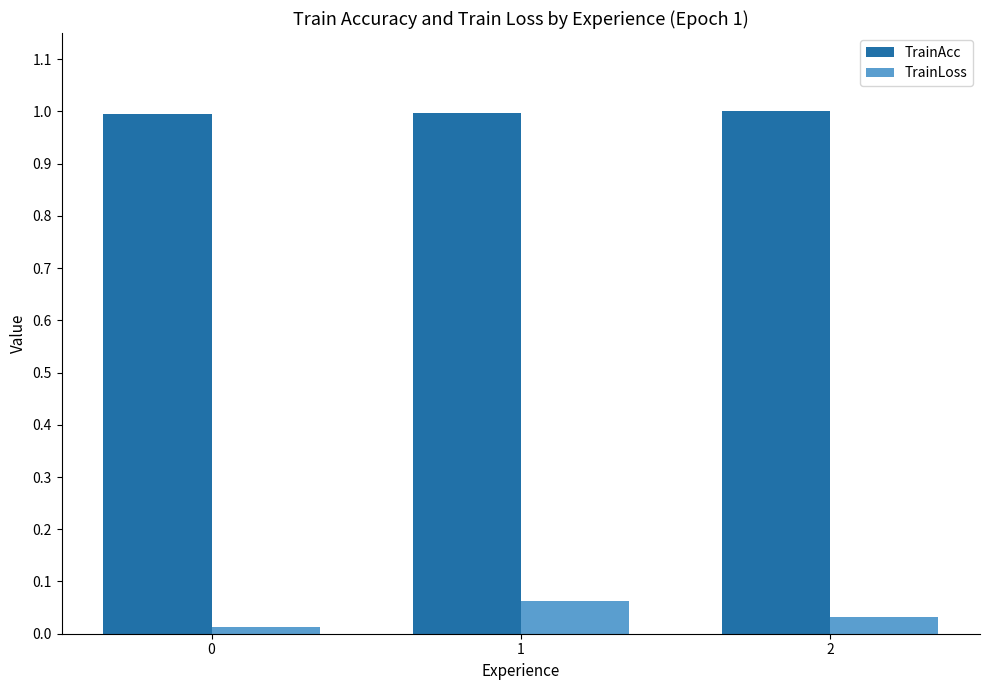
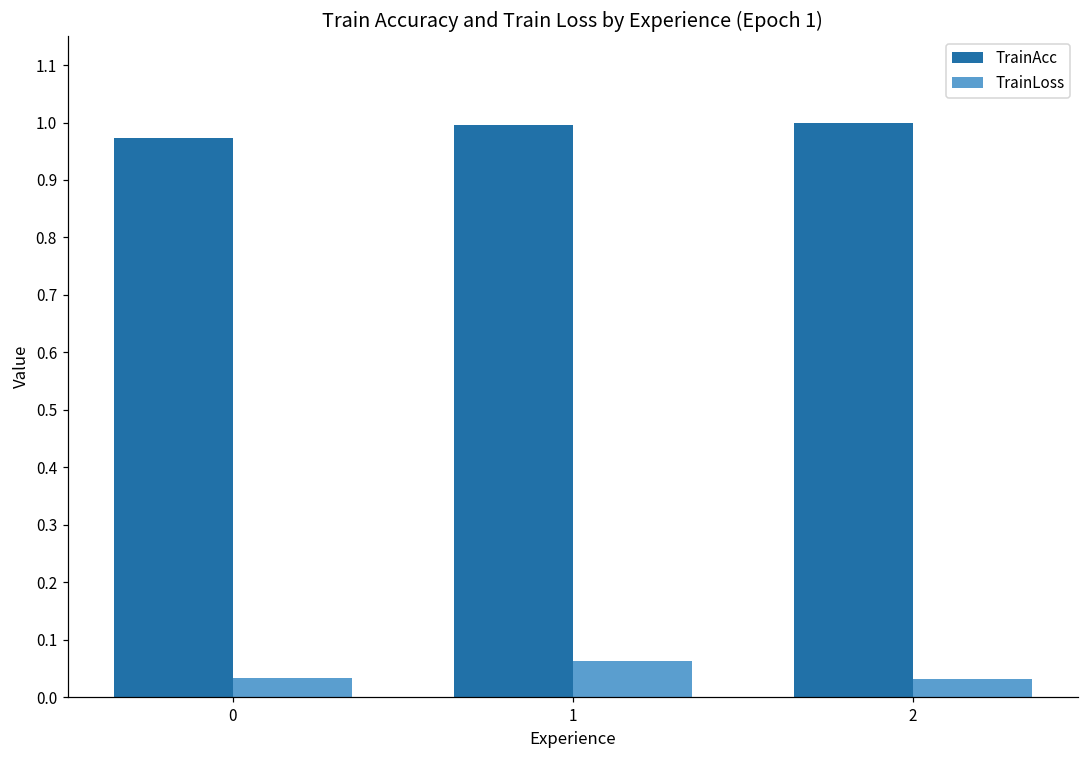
TrainAcc, 0: 0.99 -> 0.97
TrainLoss, 0: 0.01 -> 0.03
